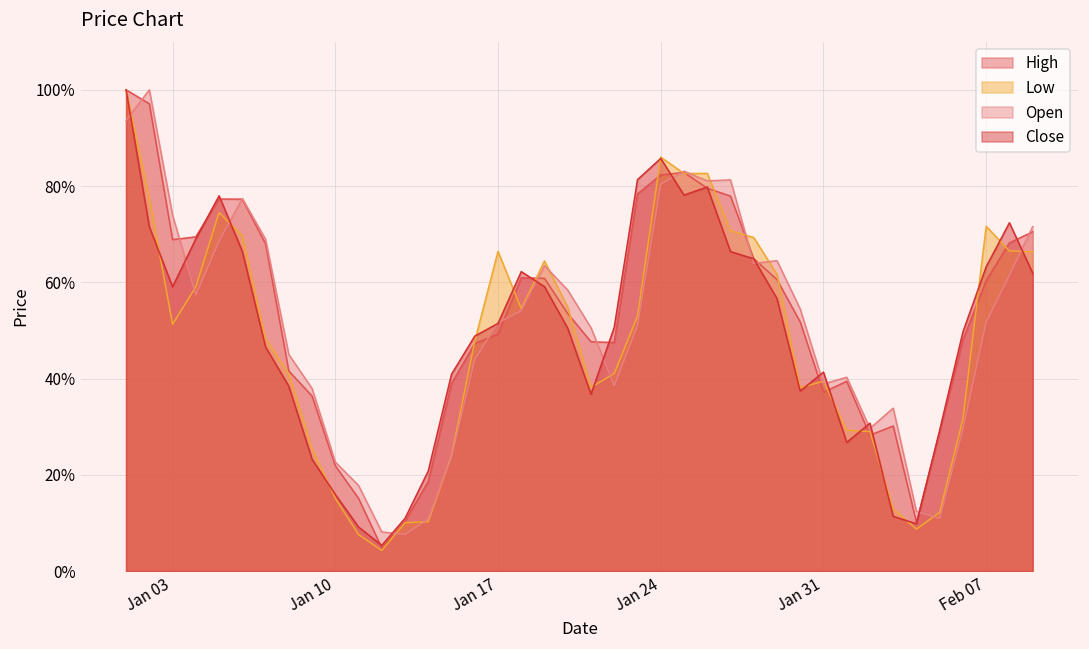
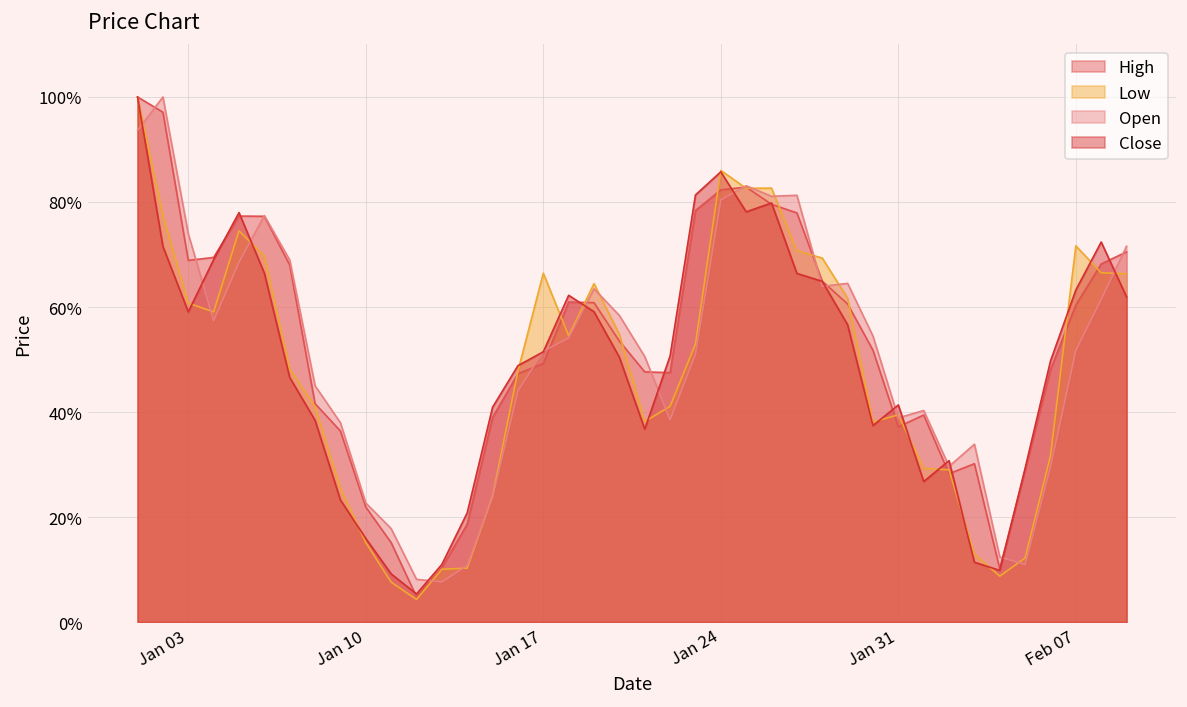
Low, Jan 03: 51% -> 61%
